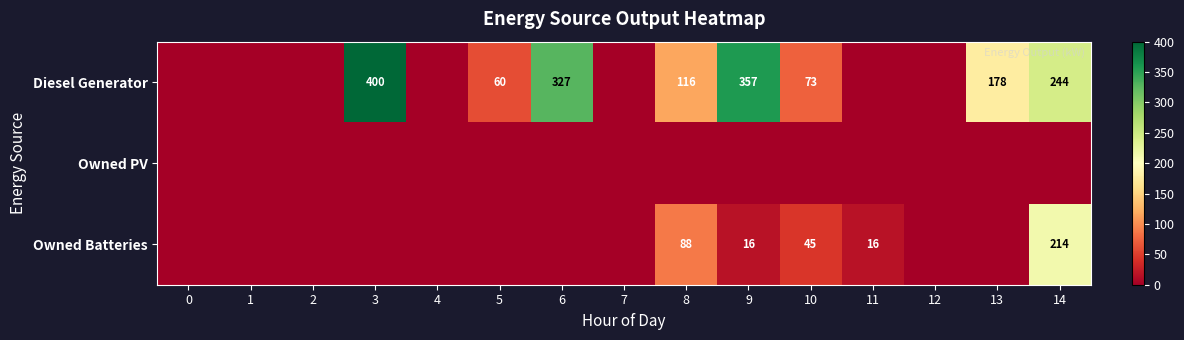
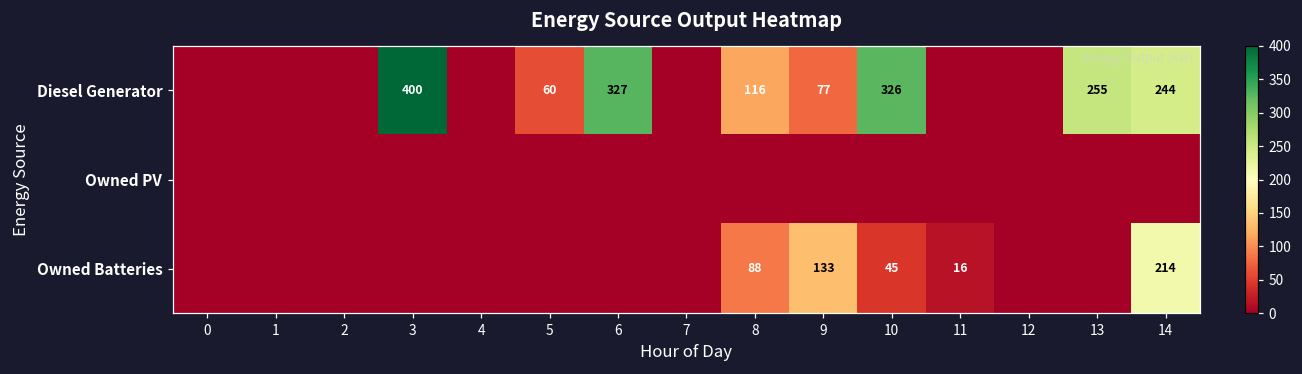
Diesel Generator, 9: 357 -> 77
Diesel Generator, 10: 73 -> 326
Diesel Generator, 13: 178 -> 255
Owned Batteries, 9: 16 -> 133
